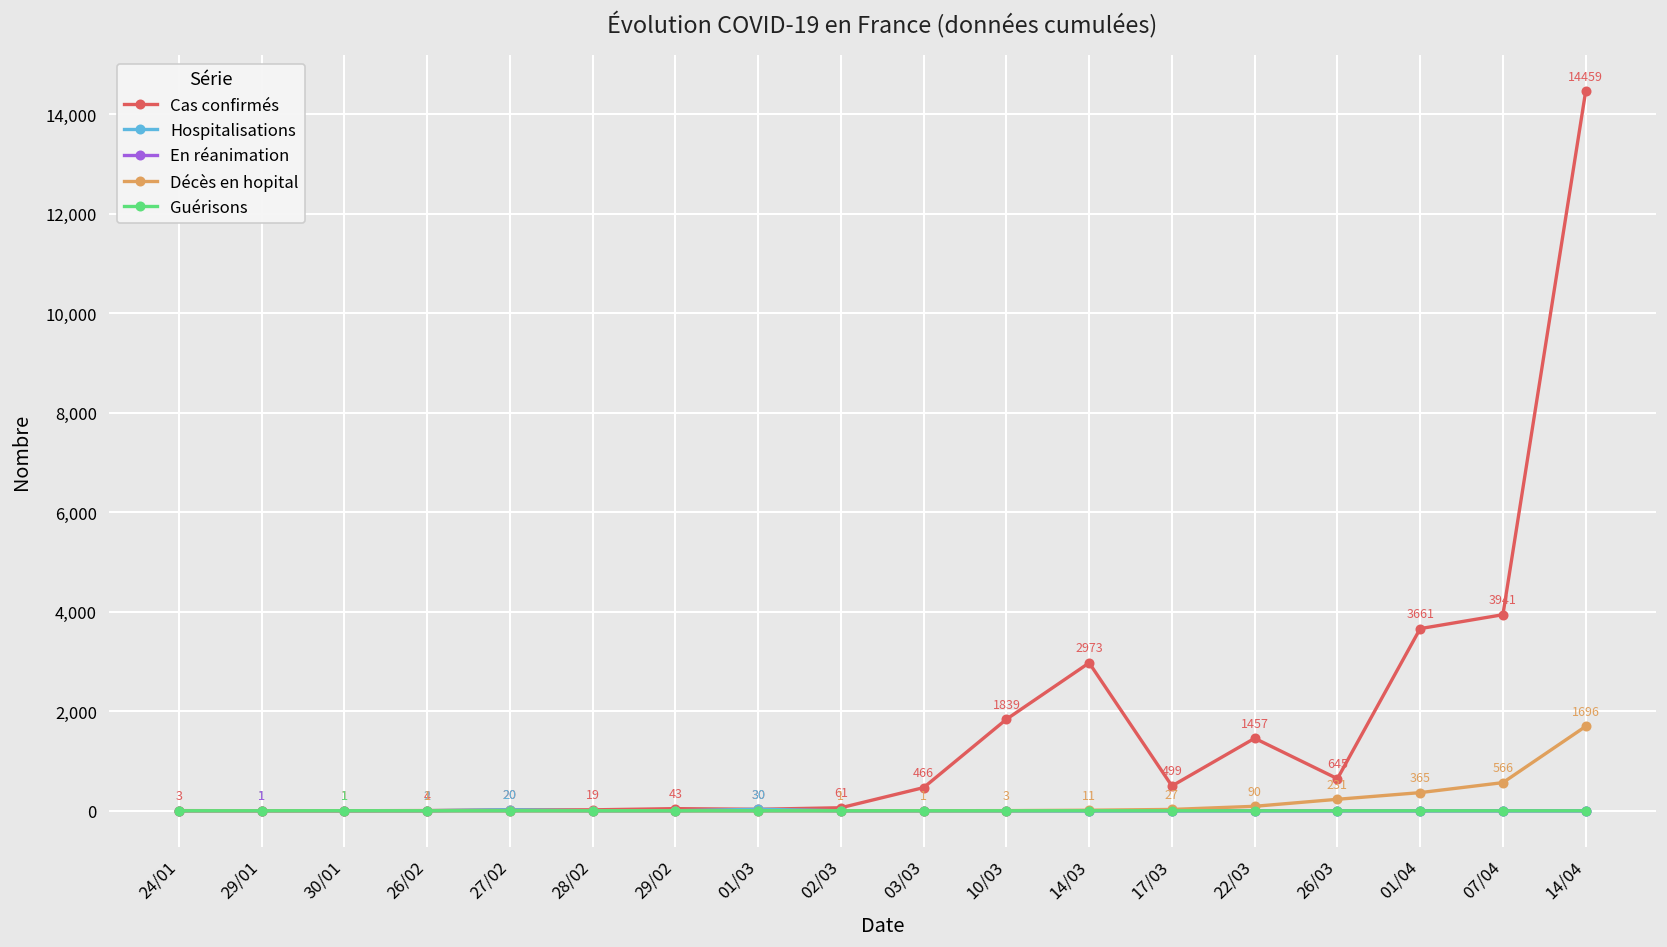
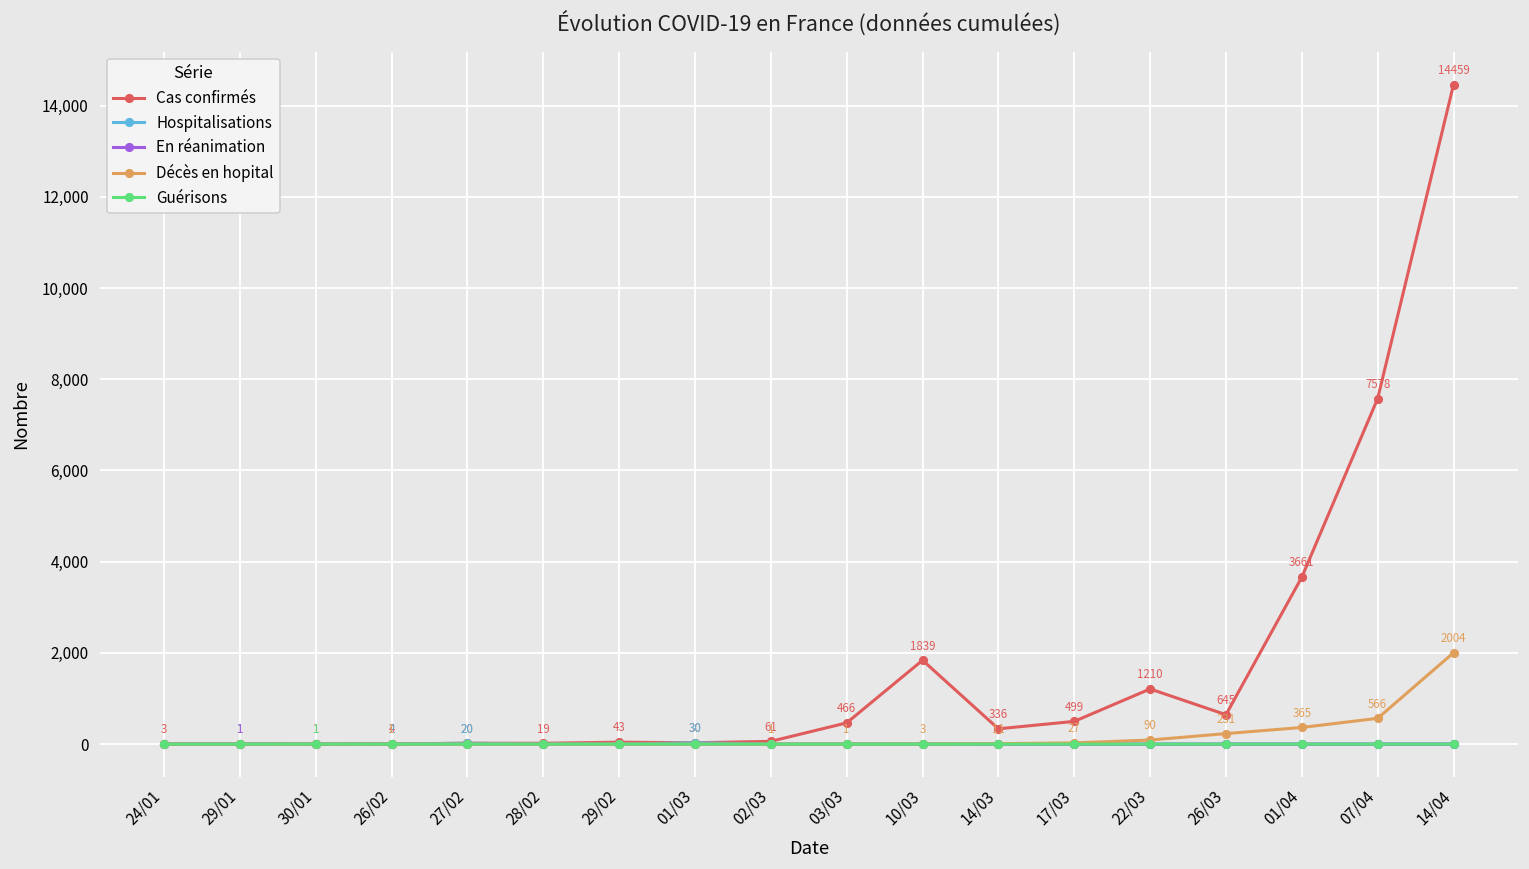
Cas confirmés, 14/03: 2973 -> 336
Cas confirmés, 22/03: 1457 -> 1210
Cas confirmés, 07/04: 3941 -> 7578
Décès en hopital, 14/04: 1696 -> 2004
